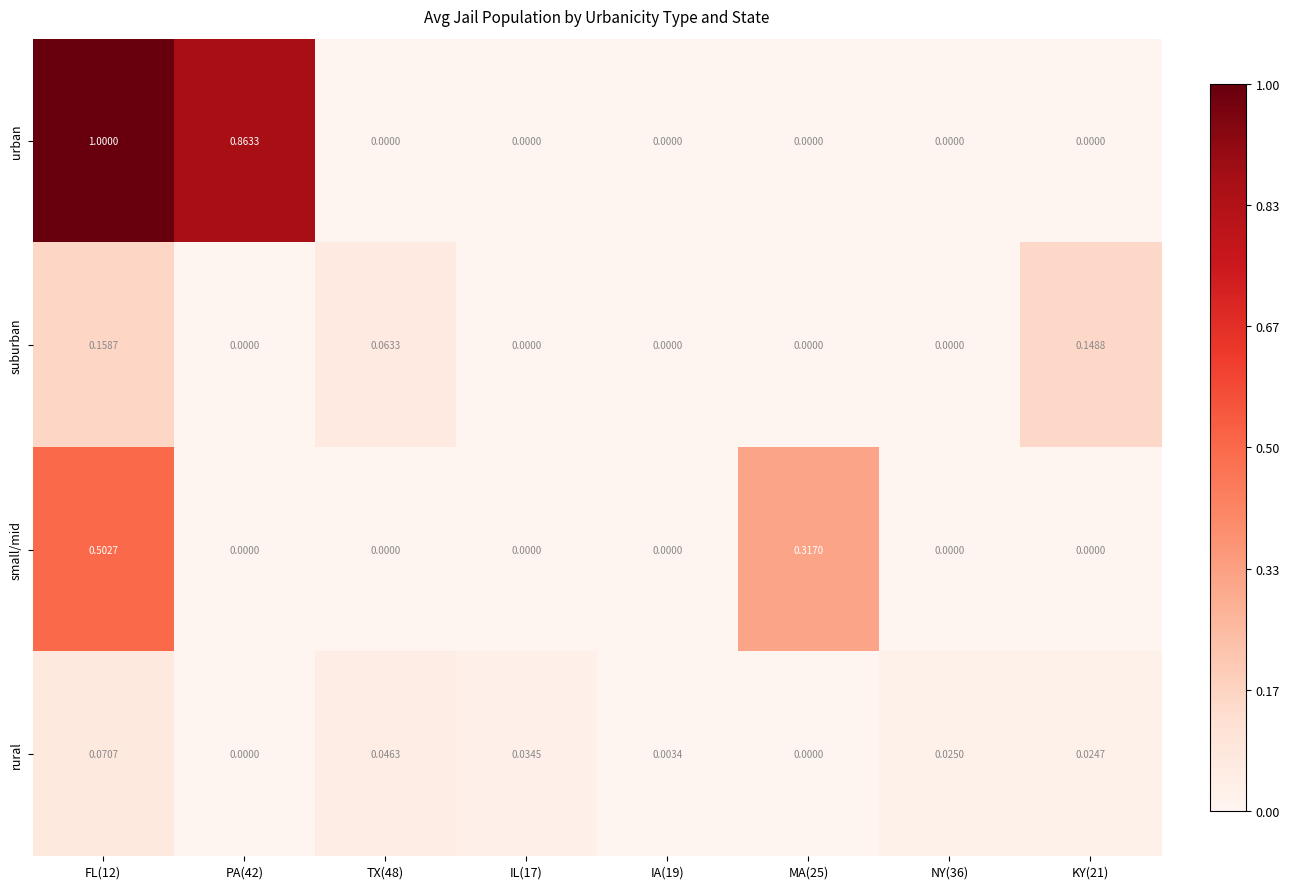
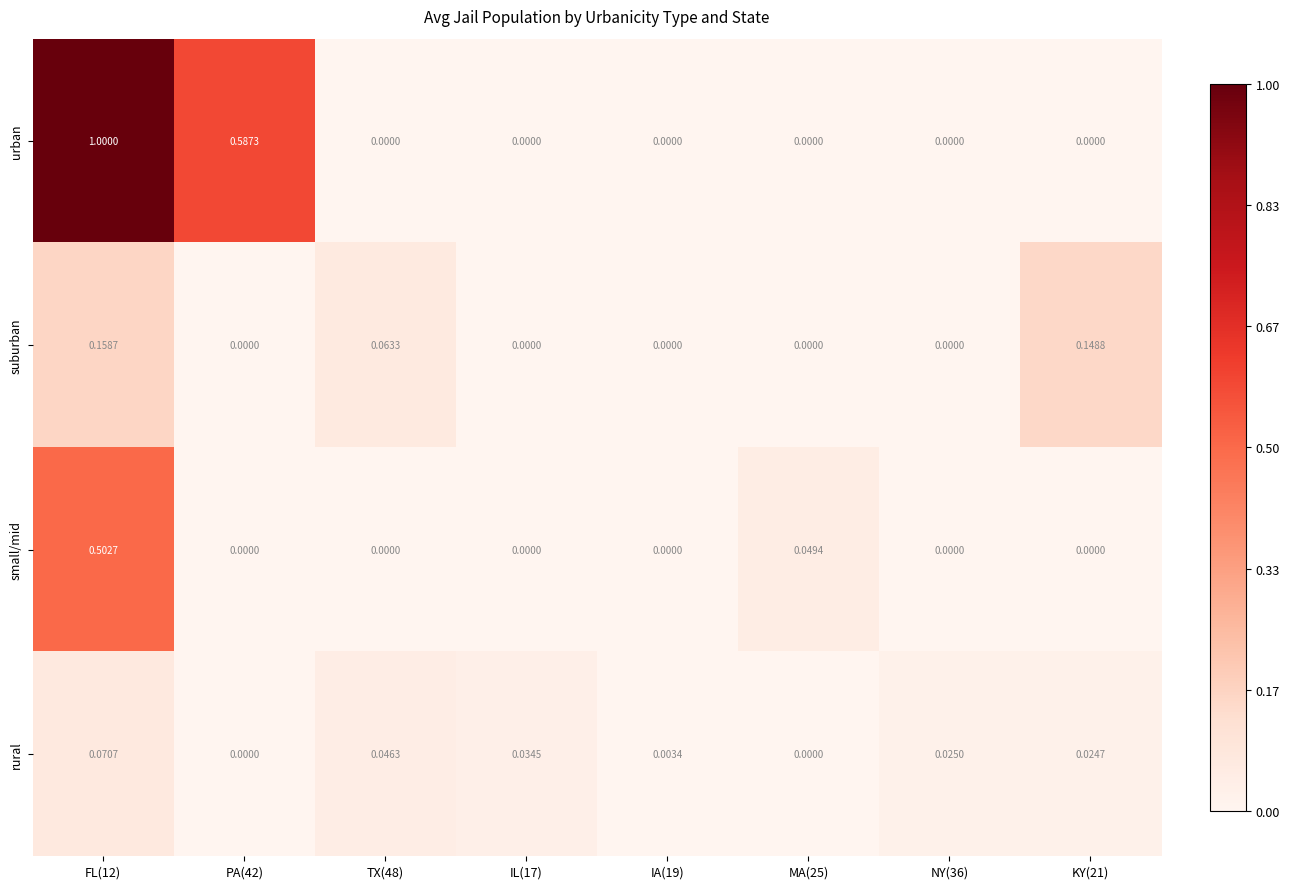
urban, PA(42): 0.8633 -> 0.5873
small/mid, MA(25): 0.3170 -> 0.0494
